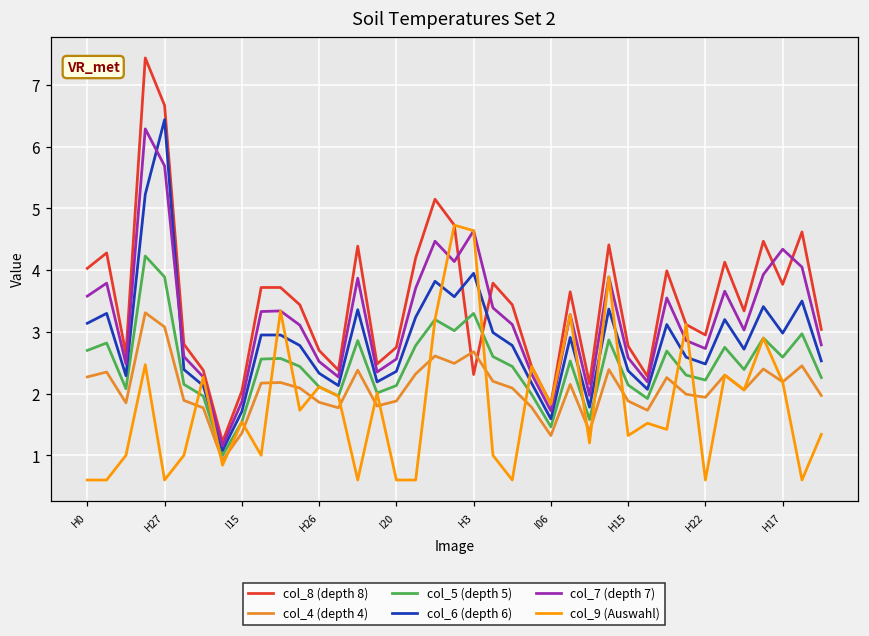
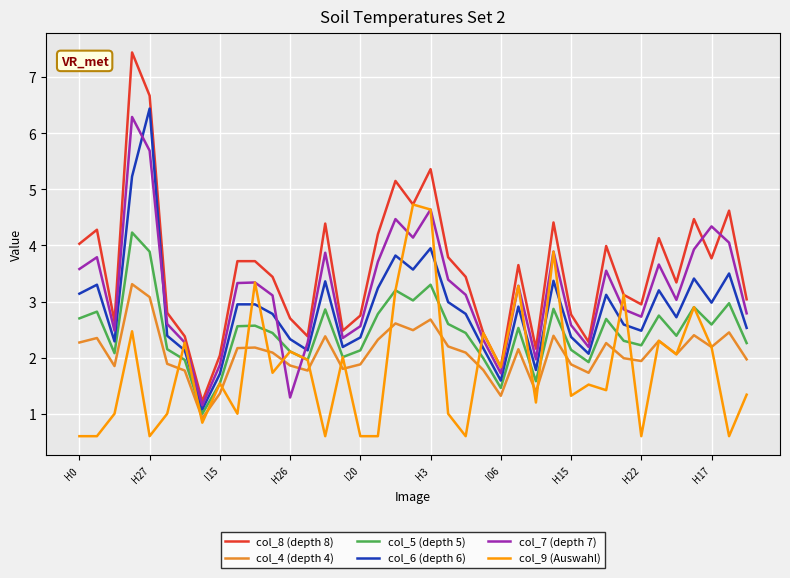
col_7 (depth 7), H26: 2.5 -> 1.3
col_8 (depth 8), H3: 2.3 -> 5.4
